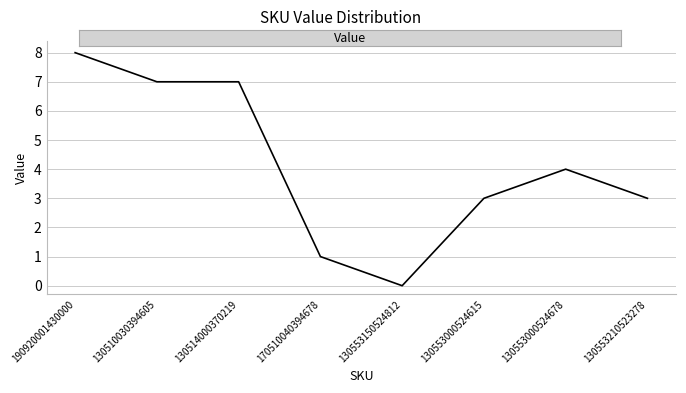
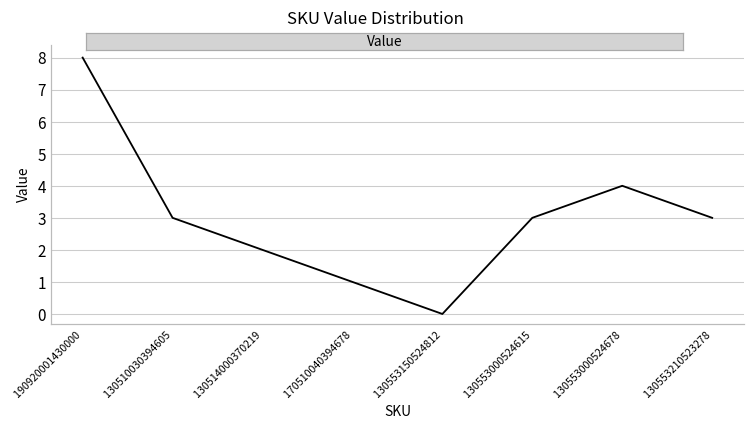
130510030394605: 7 -> 3
130514000370219: 7 -> 2
